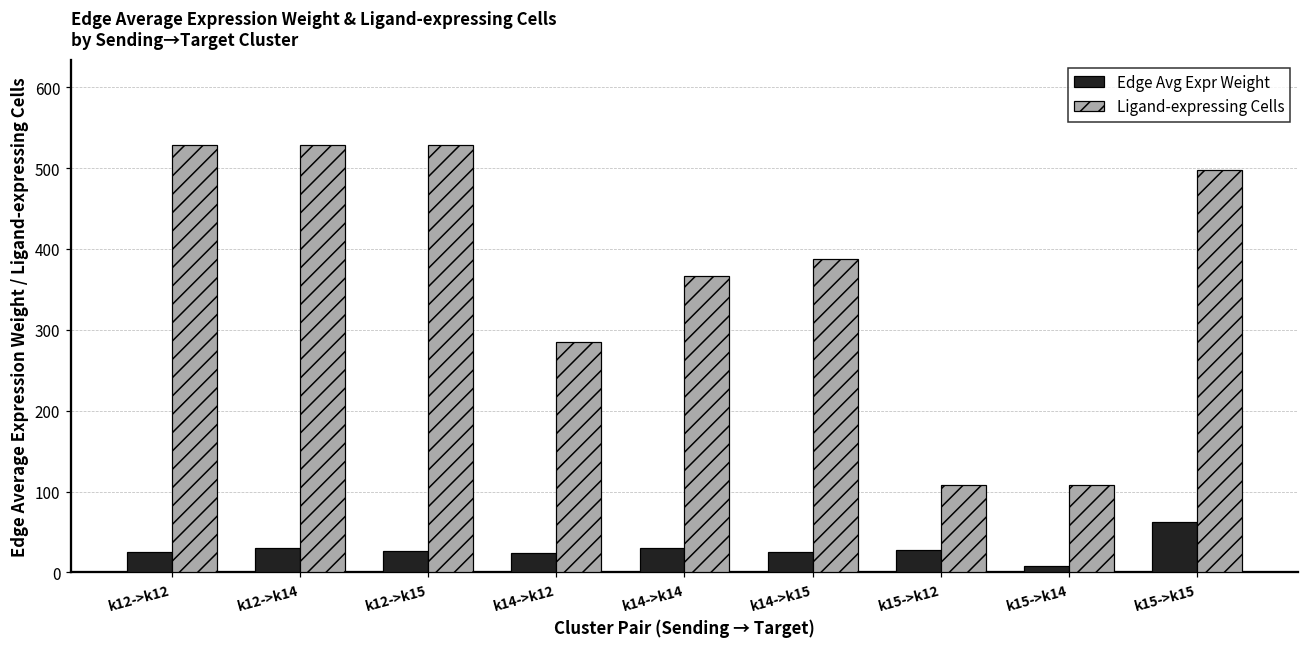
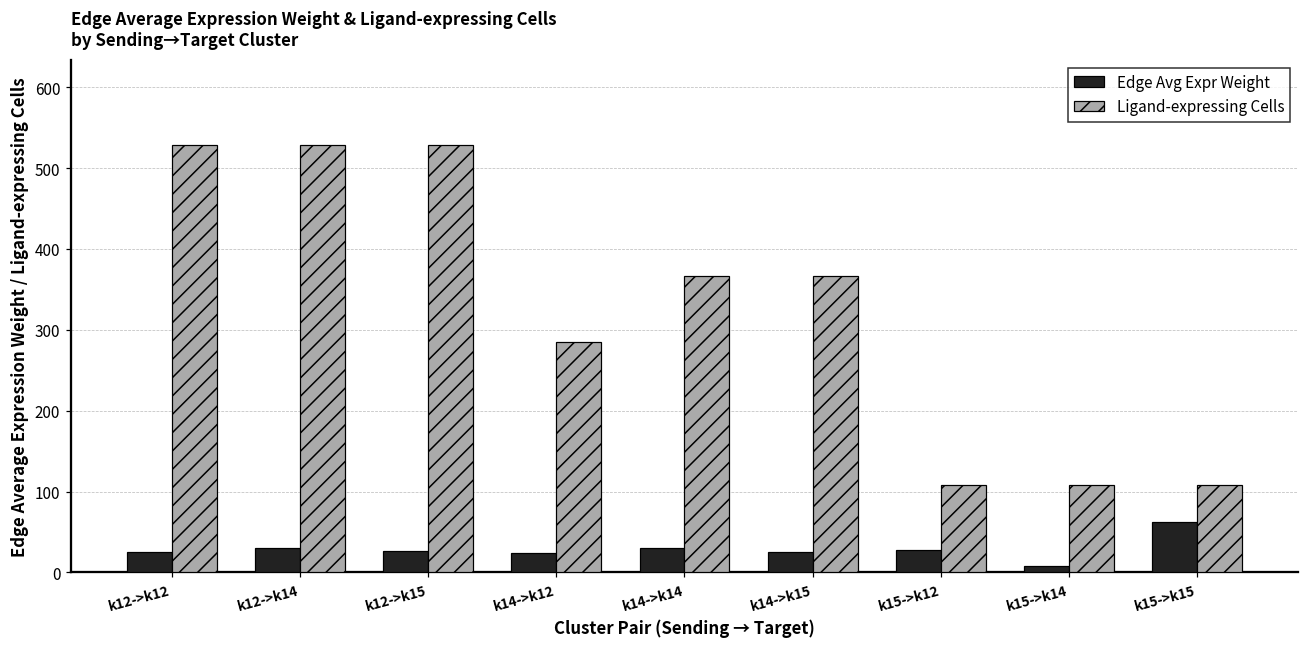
Ligand-expressing Cells, k14->k15: 390 -> 370
Ligand-expressing Cells, k15->k15: 500 -> 110
